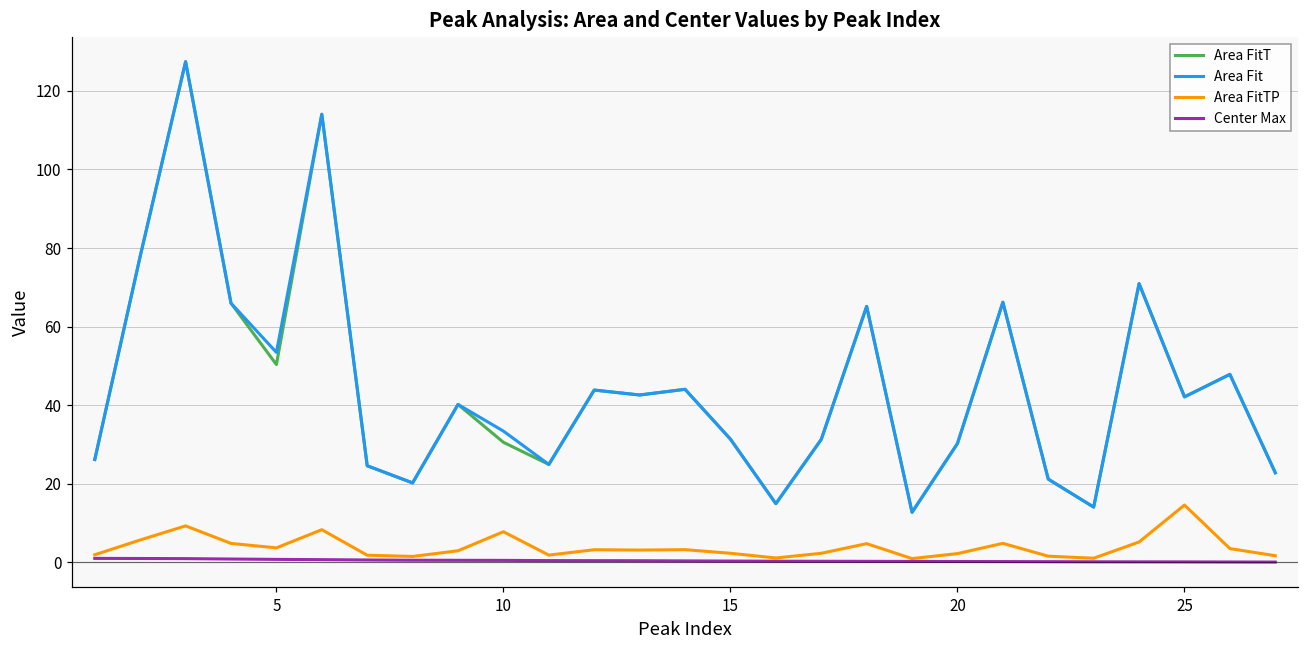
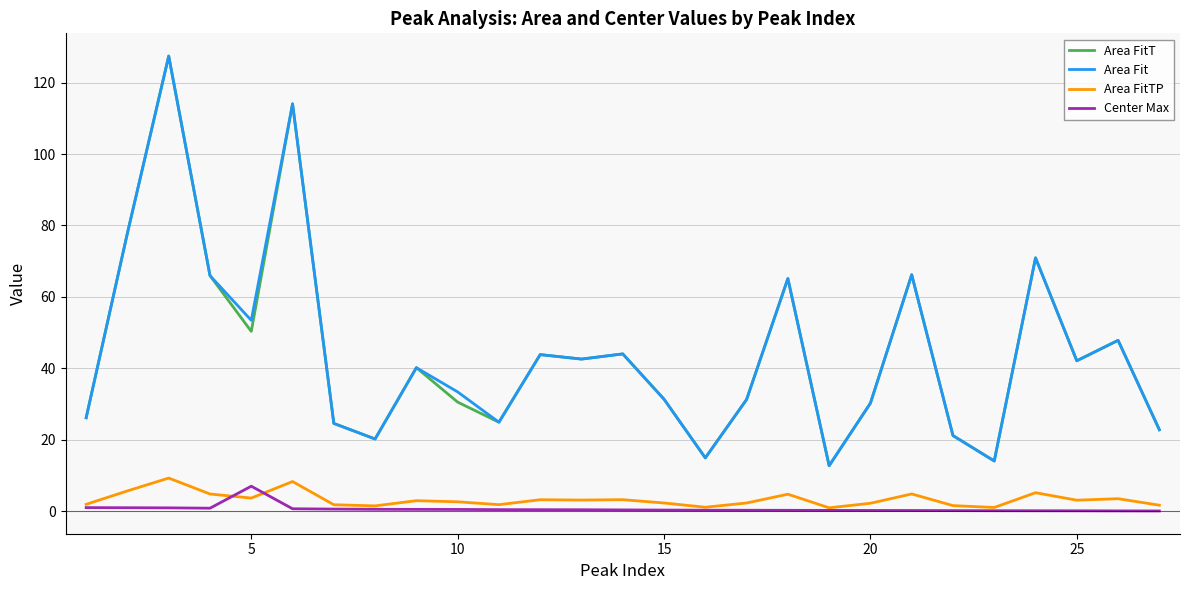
Center Max, 5: 1 -> 7
Area FitTP, 10: 8 -> 3
Area FitTP, 25: 15 -> 3
